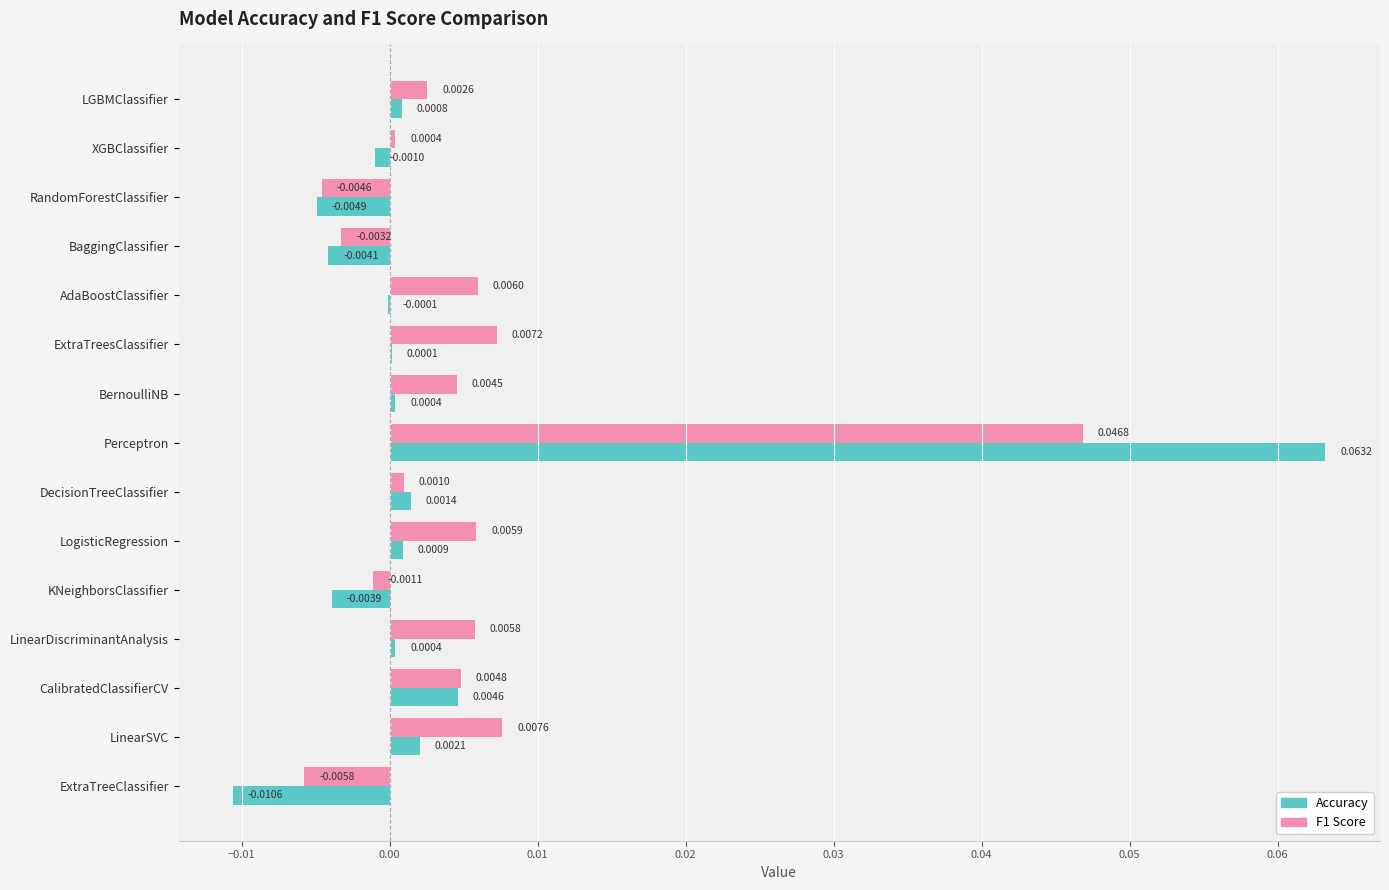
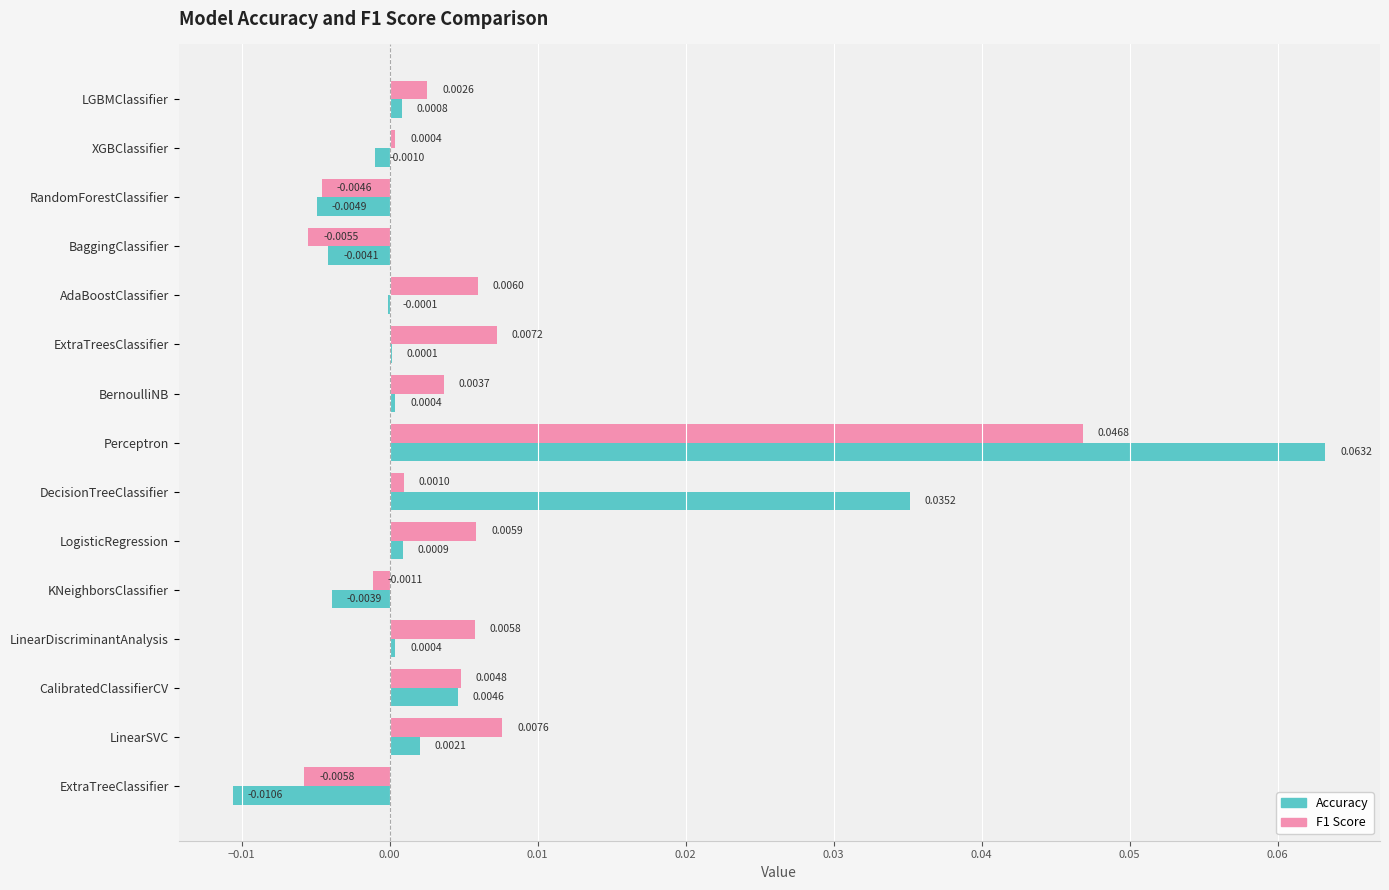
F1 Score, BaggingClassifier: -0.0032 -> -0.0055
F1 Score, BernoulliNB: 0.0045 -> 0.0037
Accuracy, DecisionTreeClassifier: 0.0014 -> 0.0352
